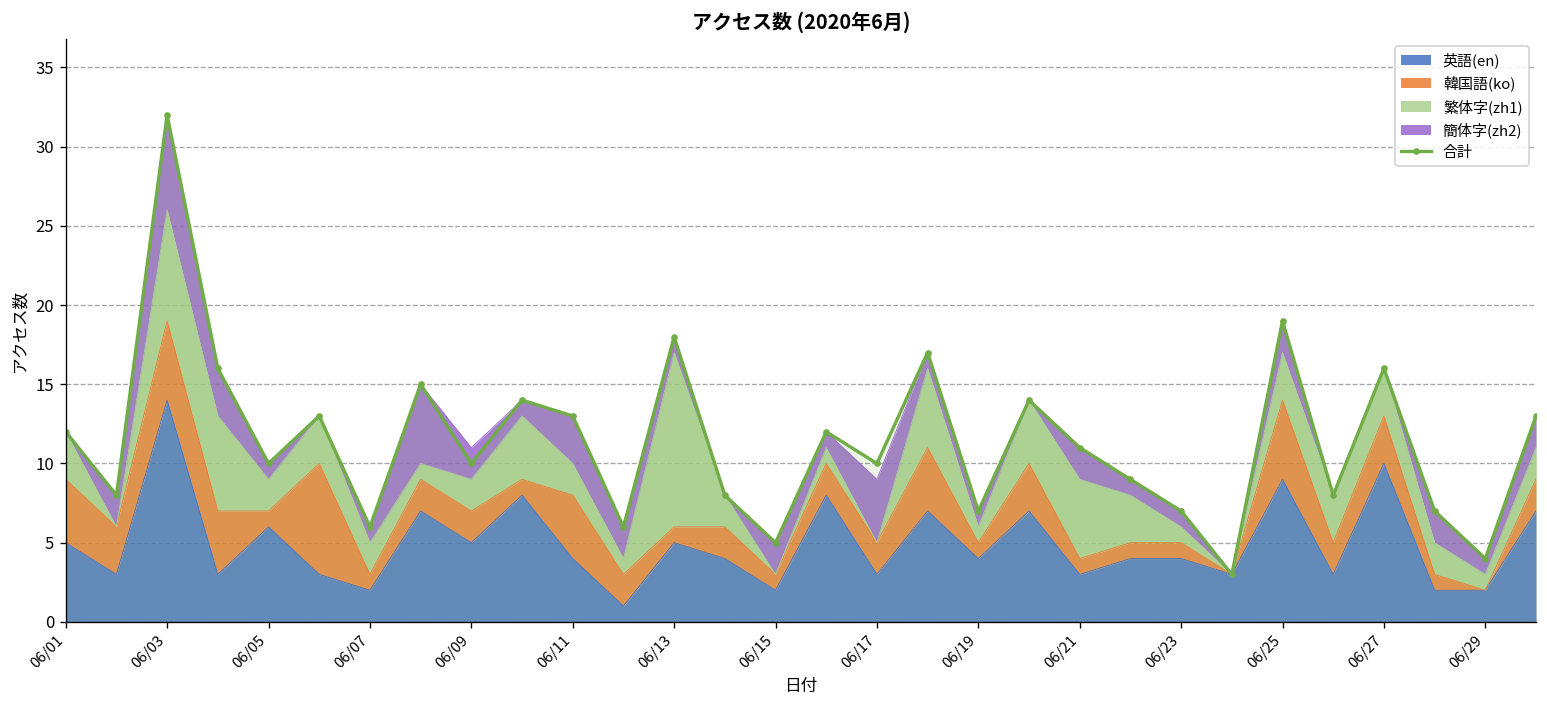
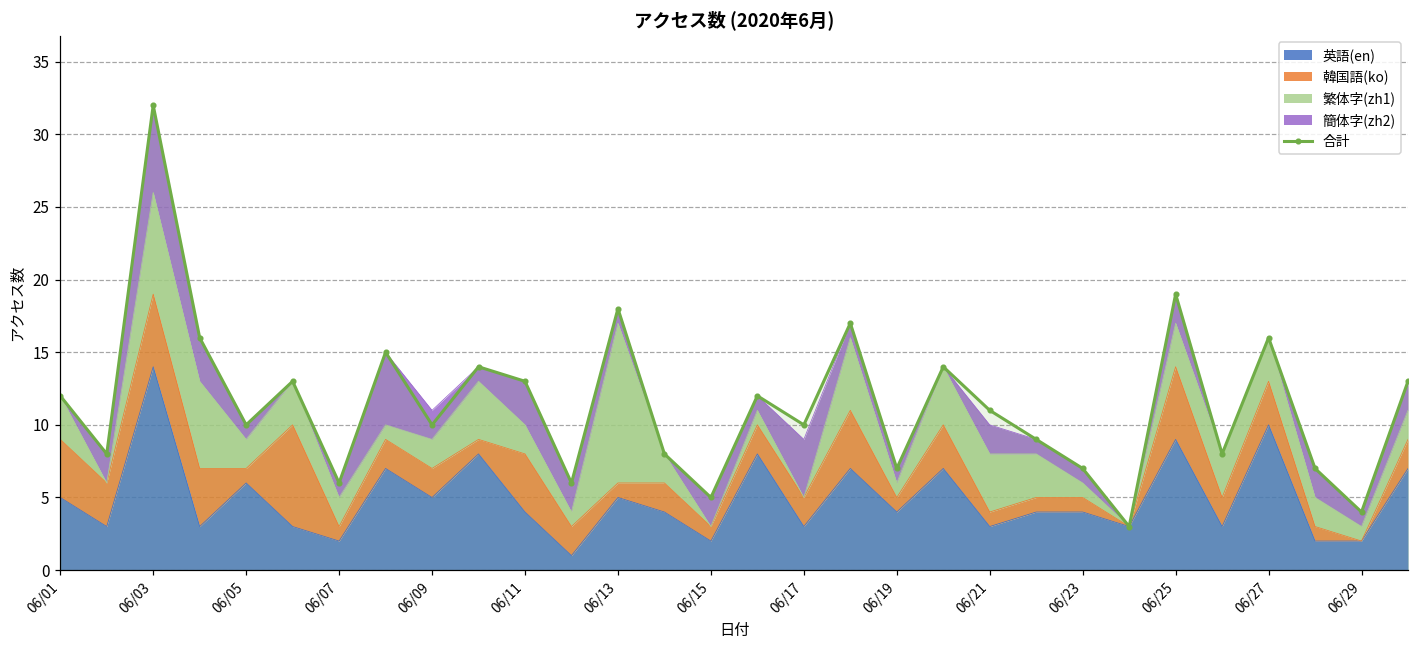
繁体字(zh1), 06/21: 5 -> 4
